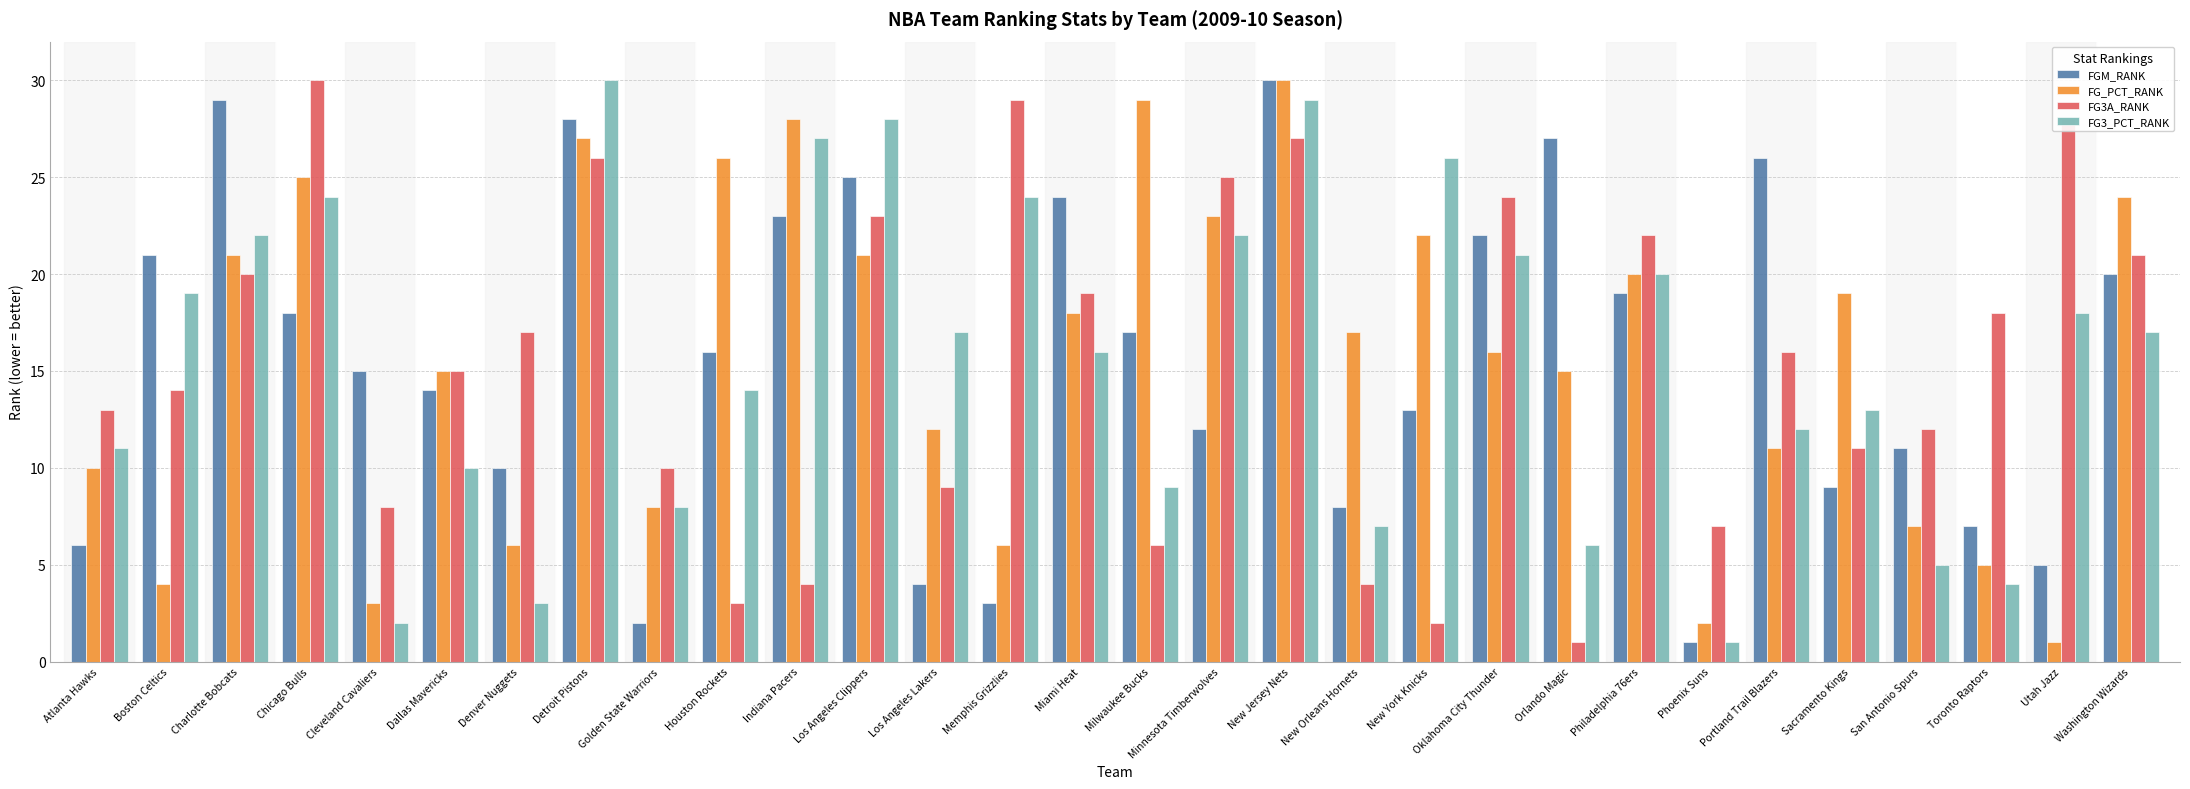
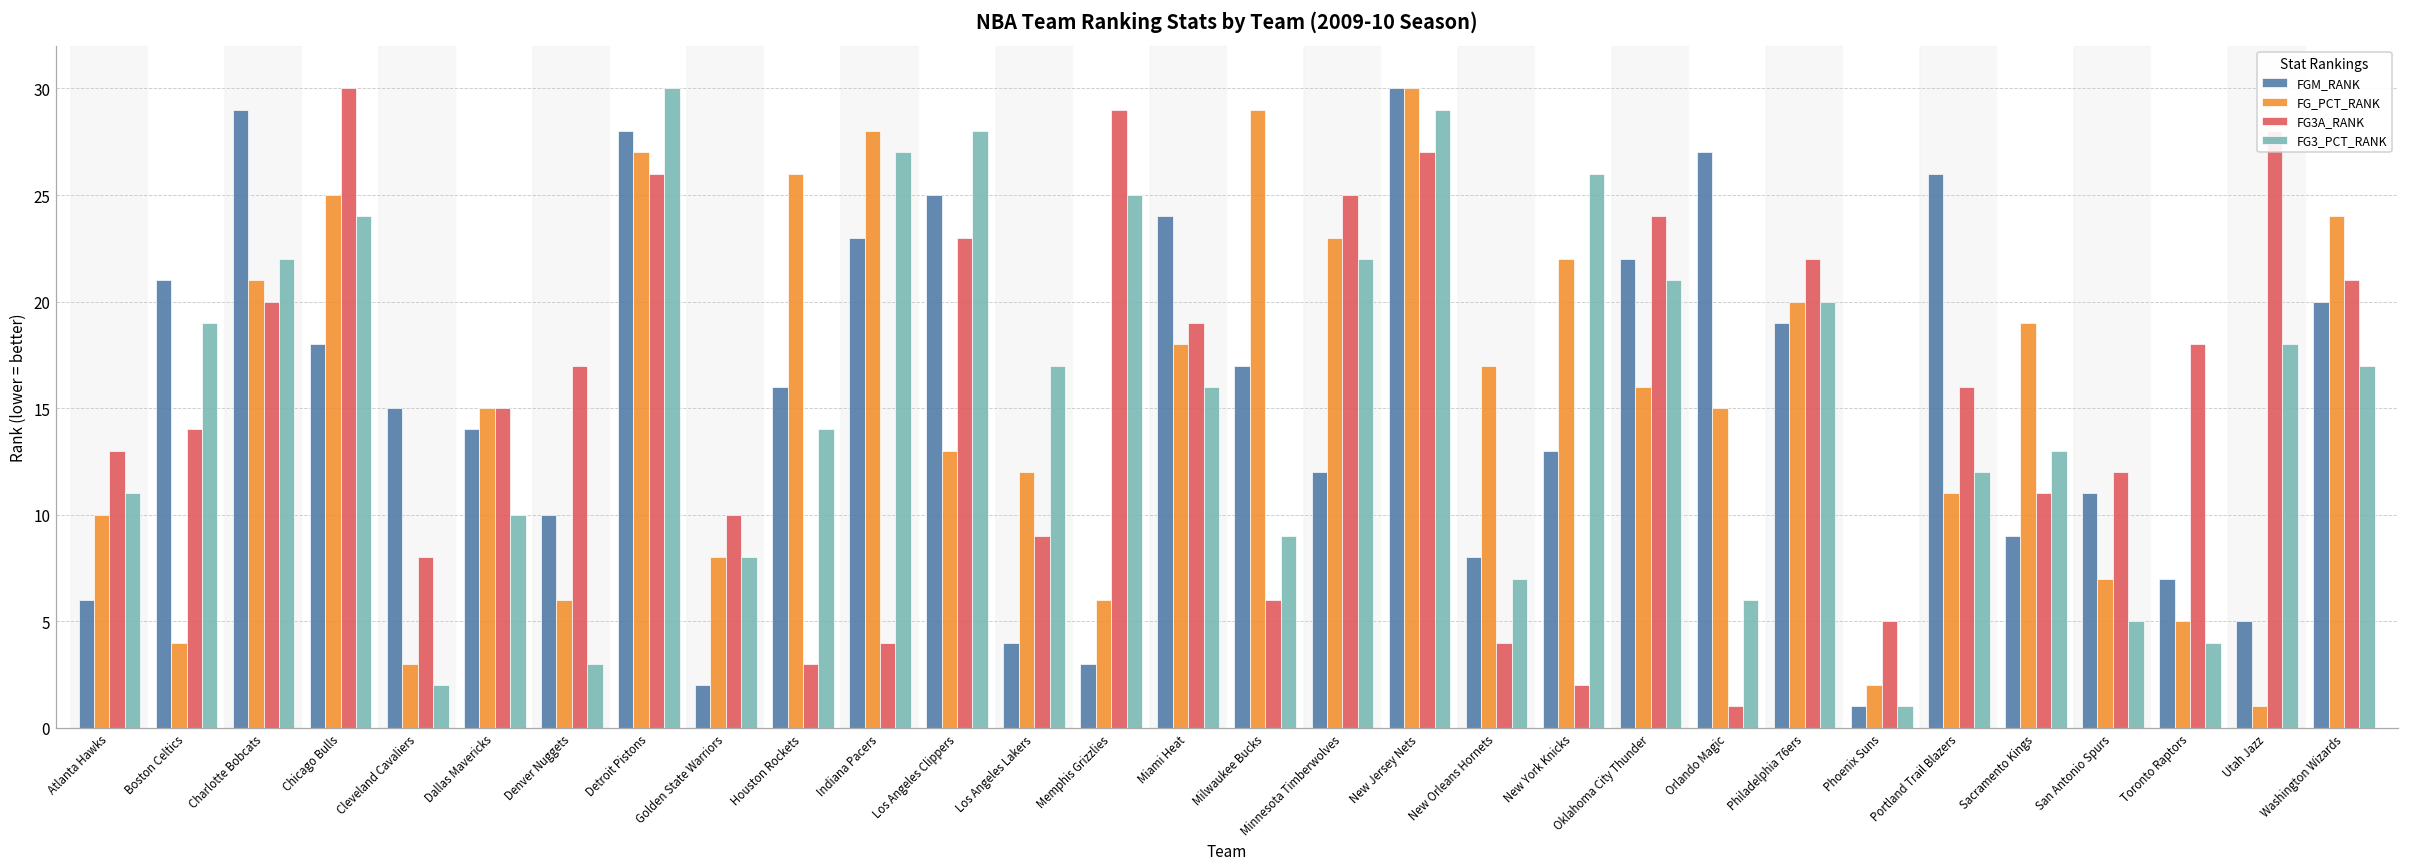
FG_PCT_RANK, Los Angeles Clippers: 21 -> 13
FG3_PCT_RANK, Memphis Grizzlies: 24 -> 25
FG3A_RANK, Phoenix Suns: 7 -> 5
